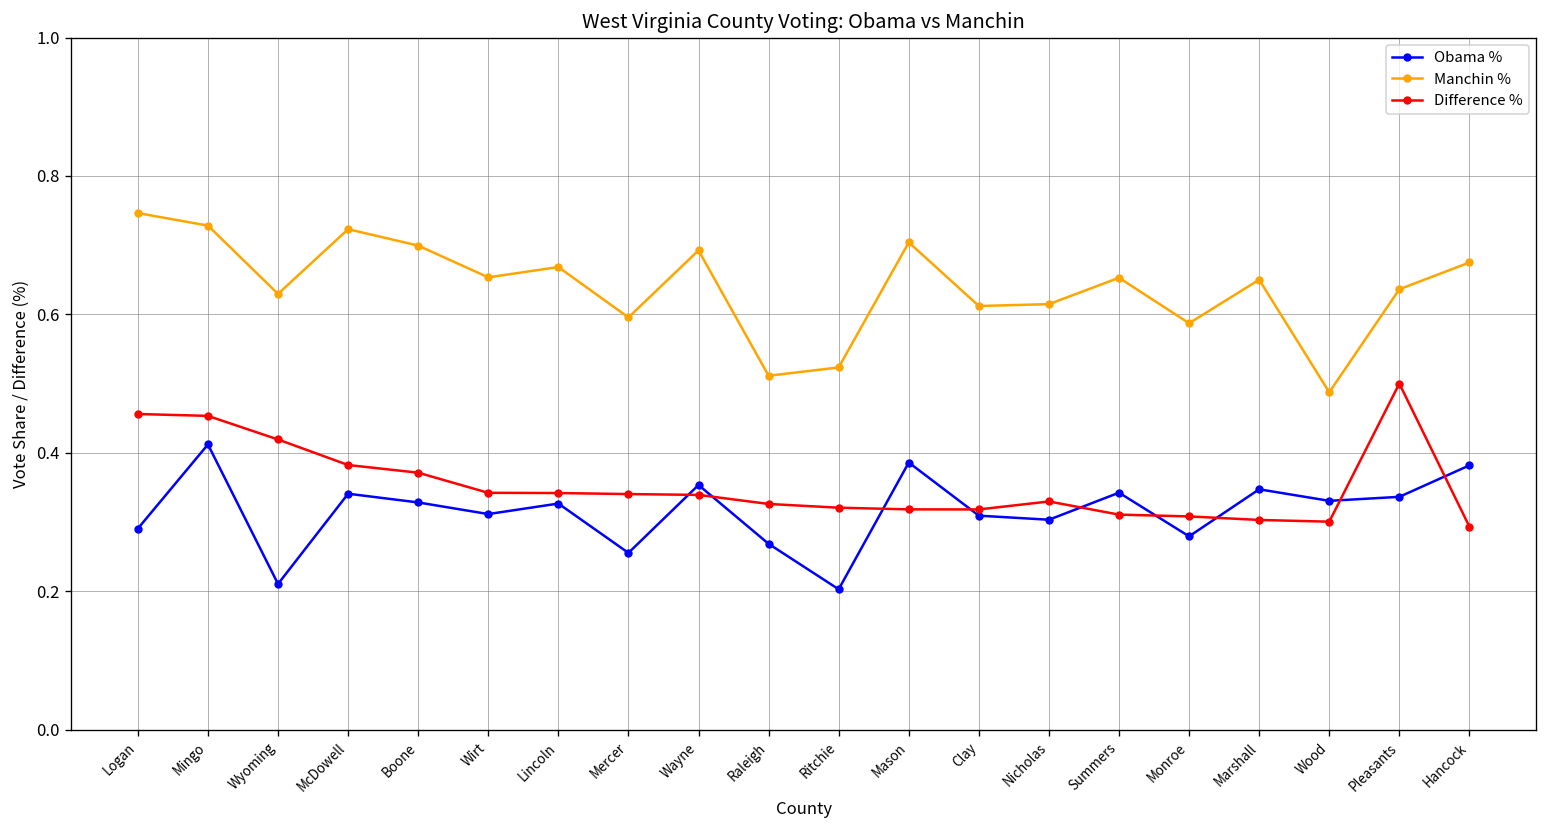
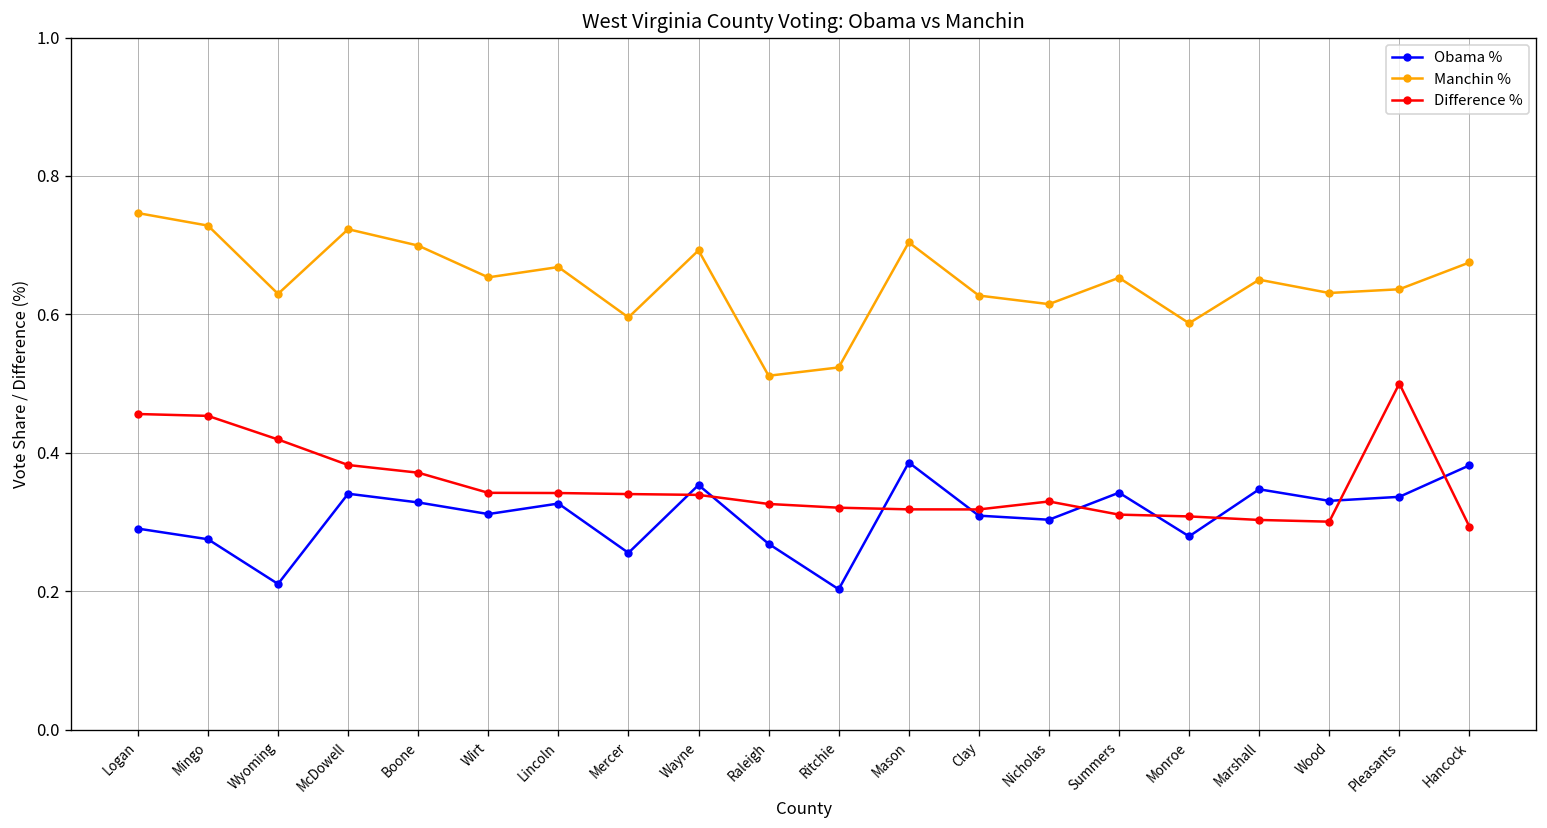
Obama %, Mingo: 0.41 -> 0.28
Manchin %, Clay: 0.61 -> 0.63
Manchin %, Wood: 0.49 -> 0.63
